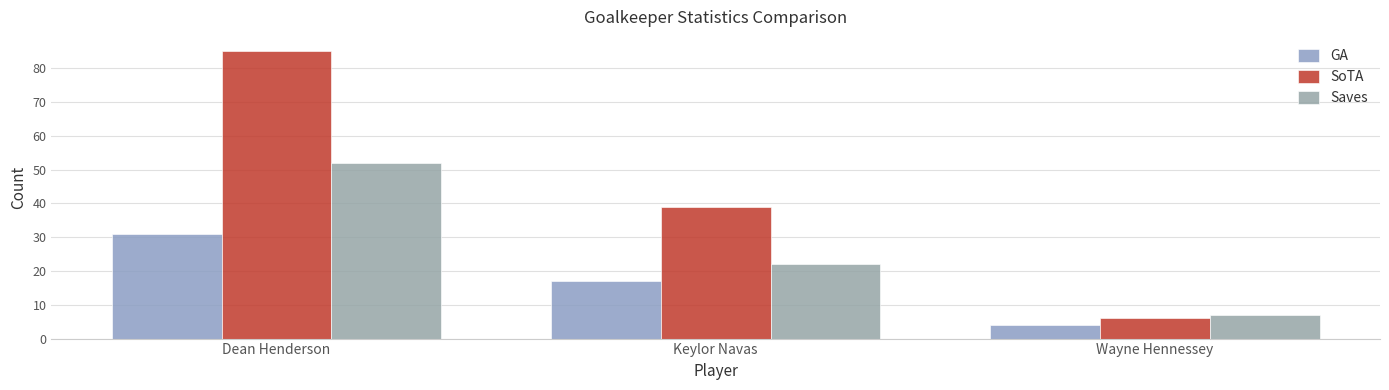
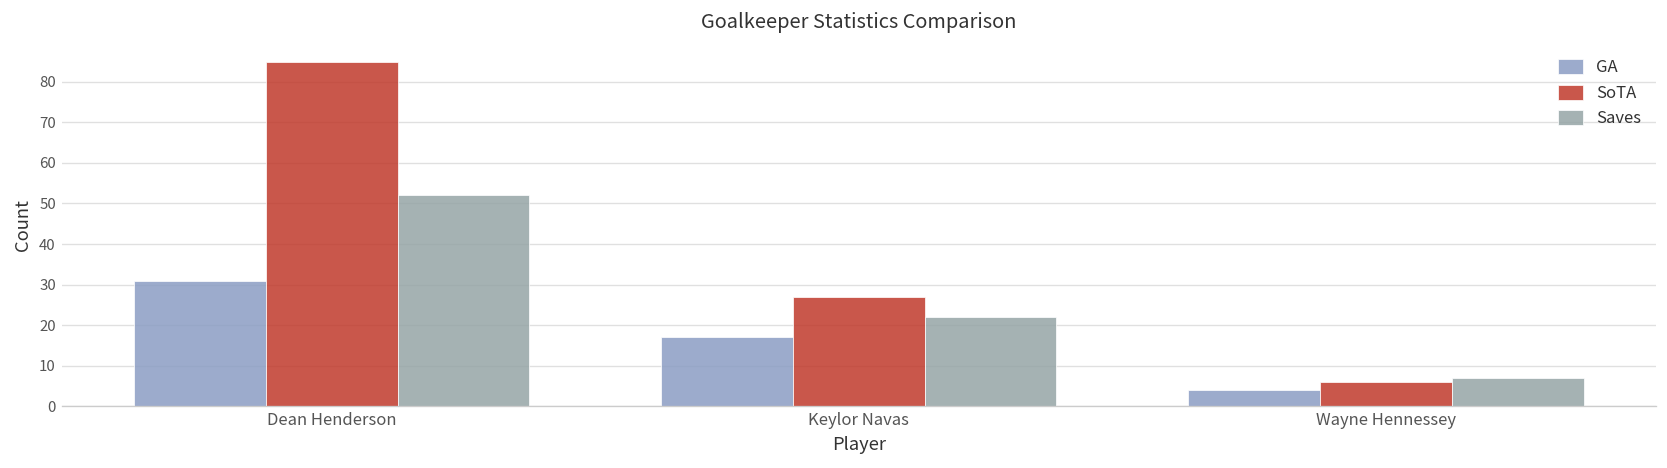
SoTA, Keylor Navas: 39 -> 27
